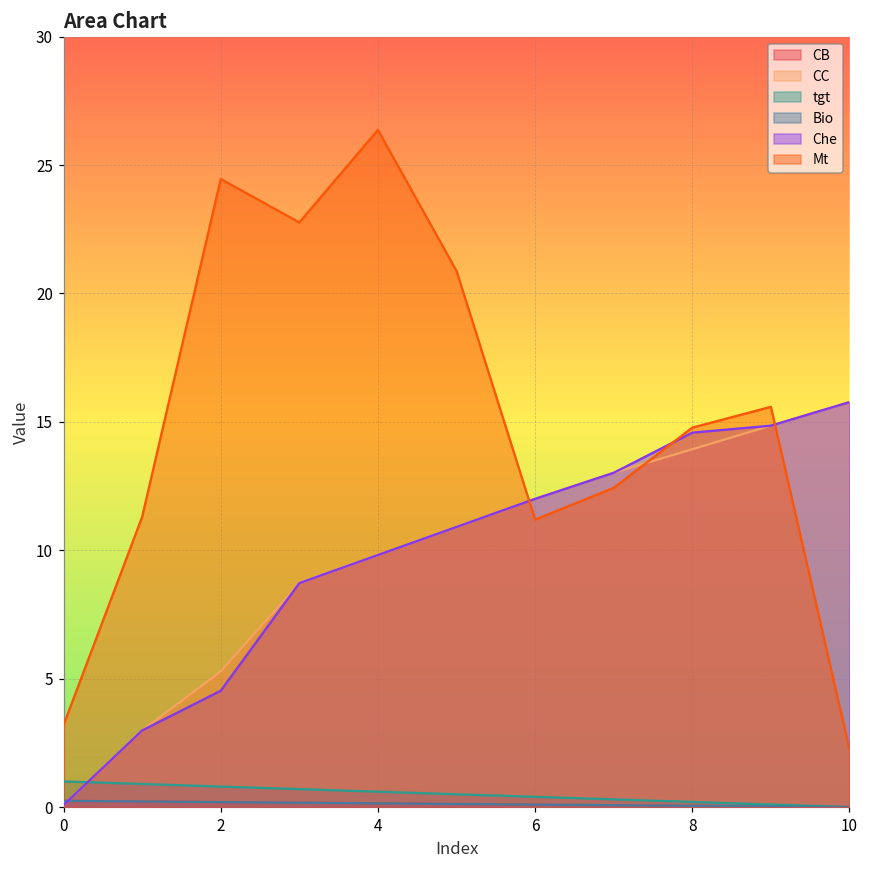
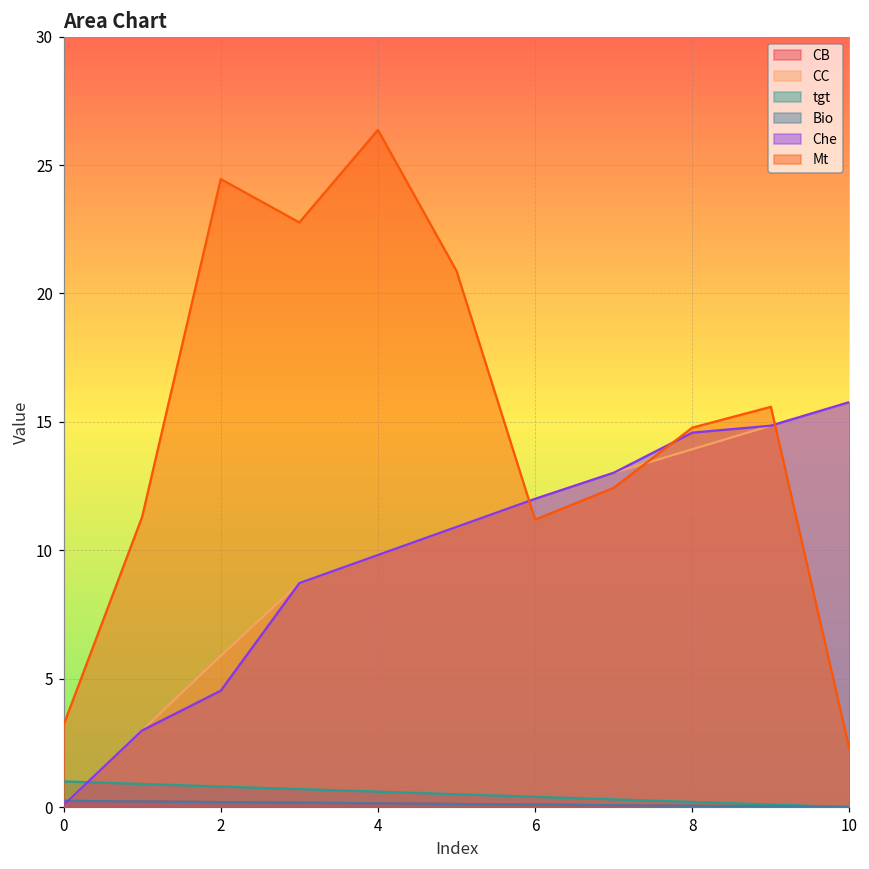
CC, 2: 5.3 -> 5.9
